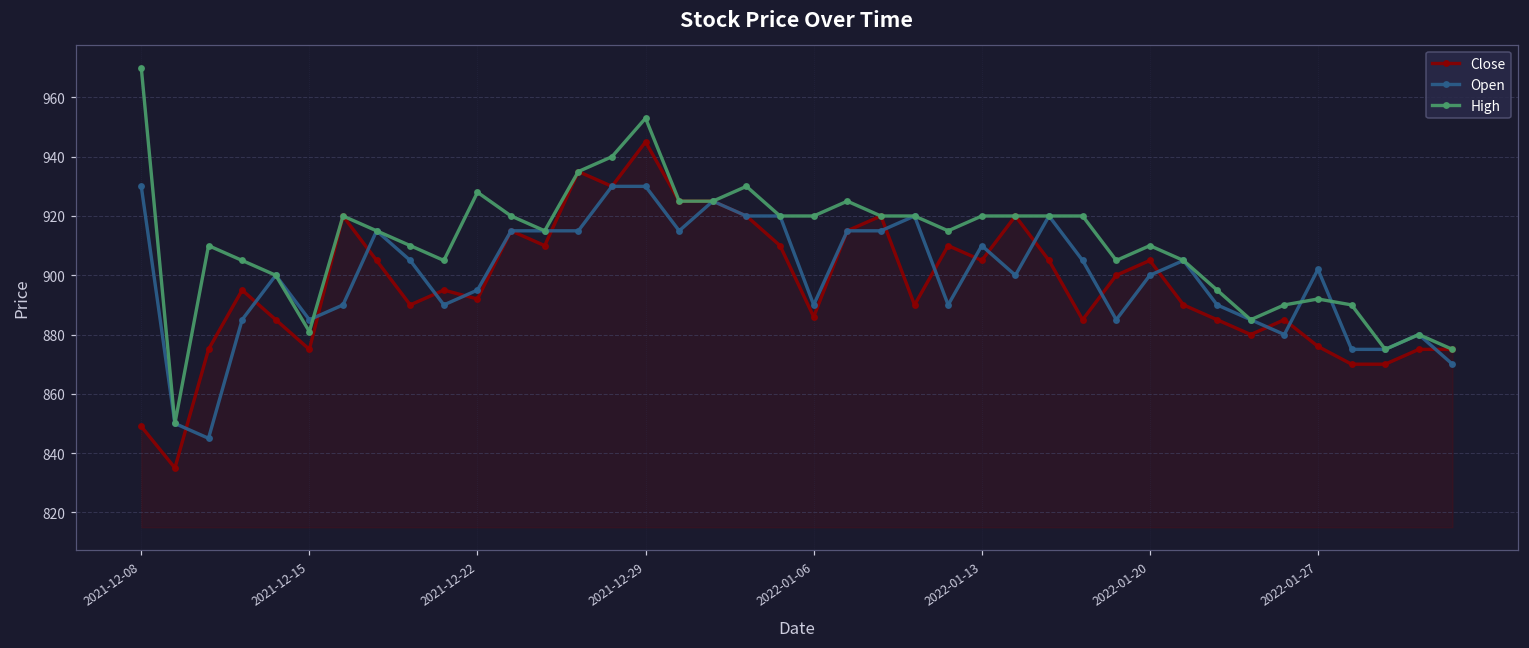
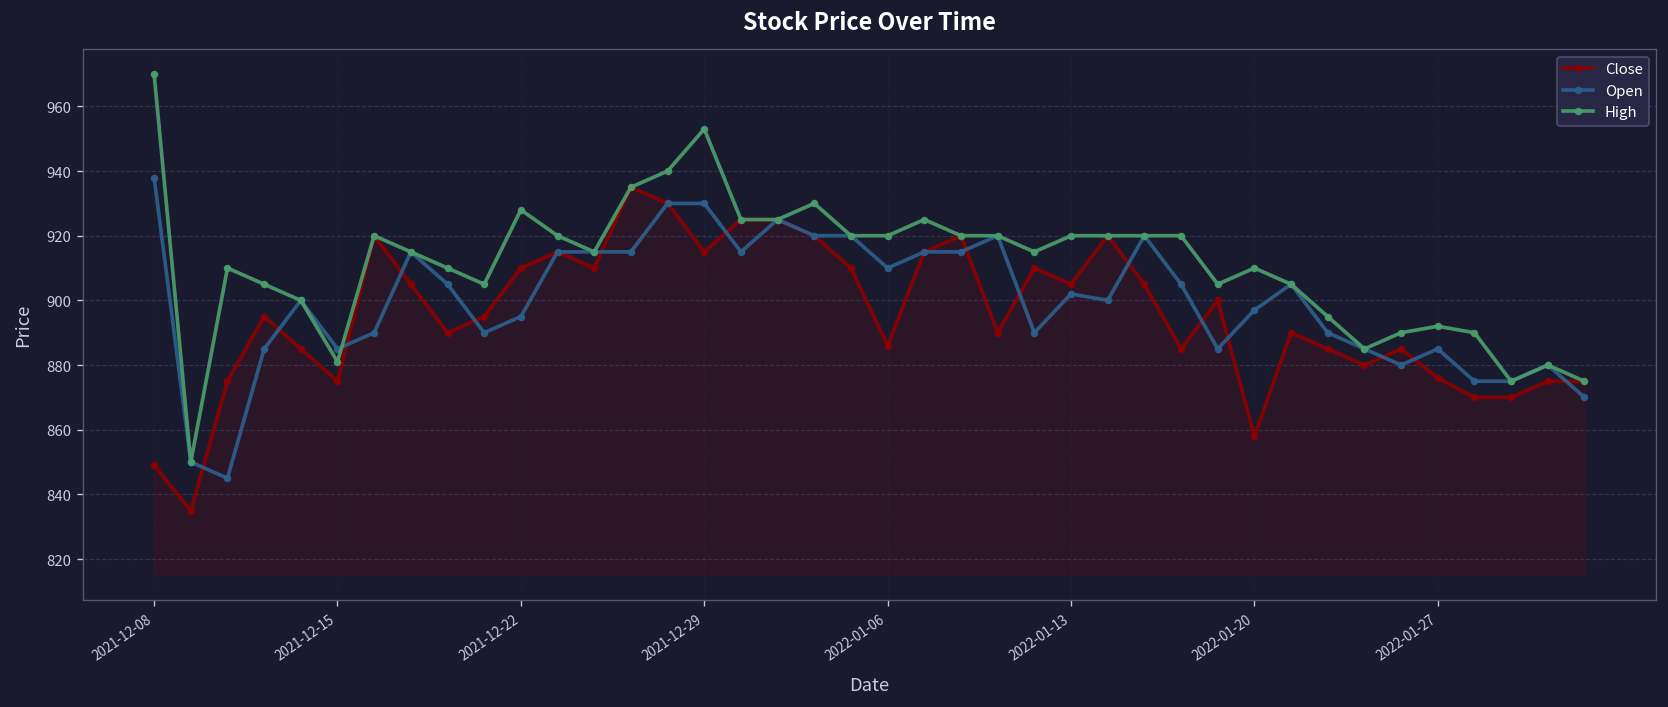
Open, 2021-12-08: 930 -> 938
Close, 2021-12-22: 892 -> 910
Close, 2021-12-29: 945 -> 915
Open, 2022-01-06: 890 -> 910
Open, 2022-01-13: 910 -> 902
Close, 2022-01-20: 905 -> 858
Open, 2022-01-20: 900 -> 897
Open, 2022-01-27: 902 -> 885
